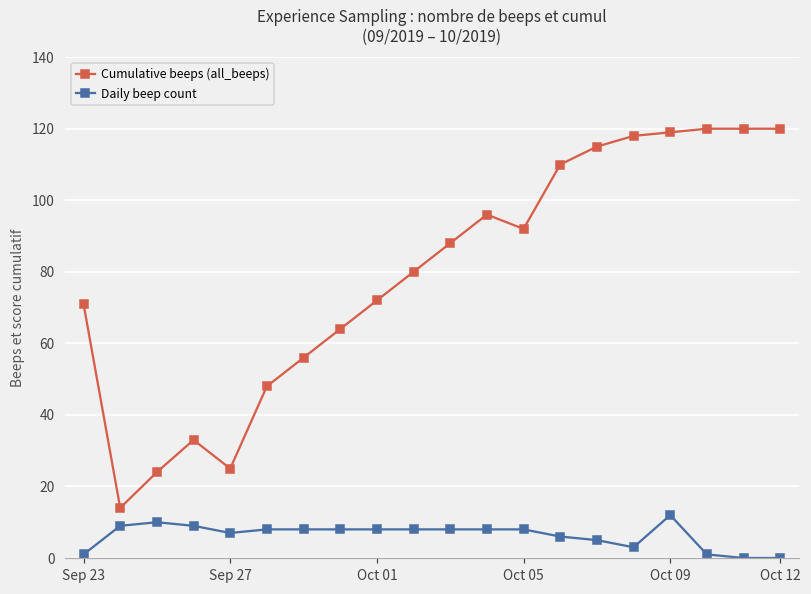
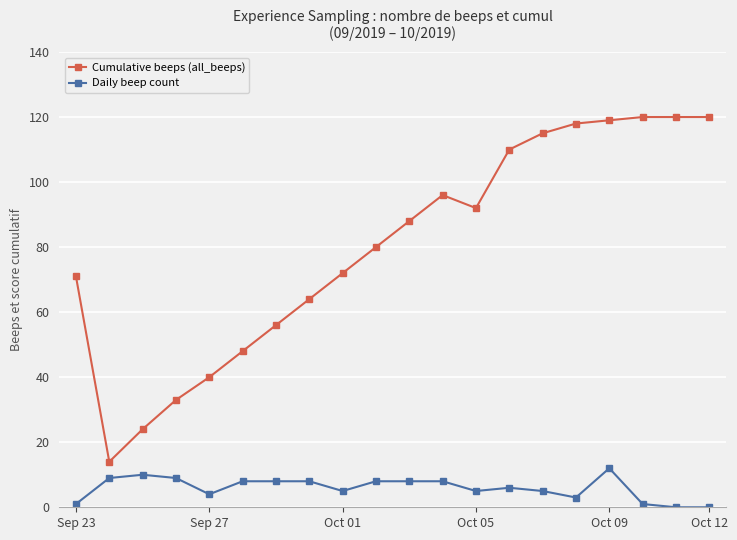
Cumulative beeps (all_beeps), Sep 27: 25 -> 40
Daily beep count, Sep 27: 7 -> 4
Daily beep count, Oct 01: 8 -> 5
Daily beep count, Oct 05: 8 -> 5
